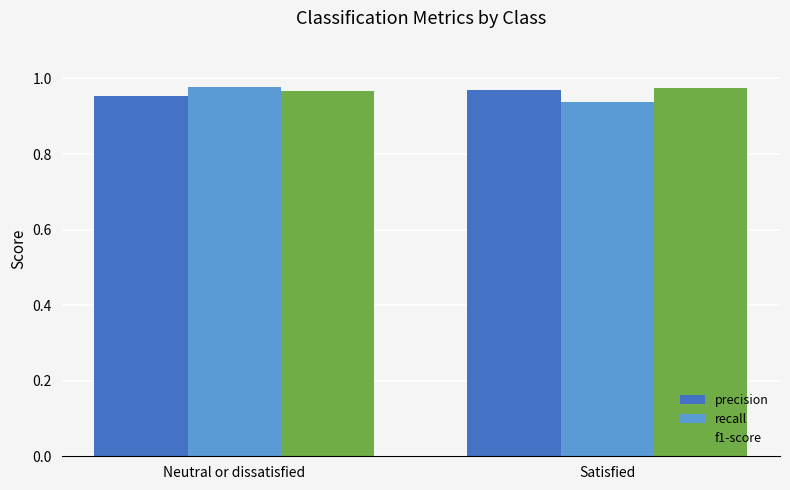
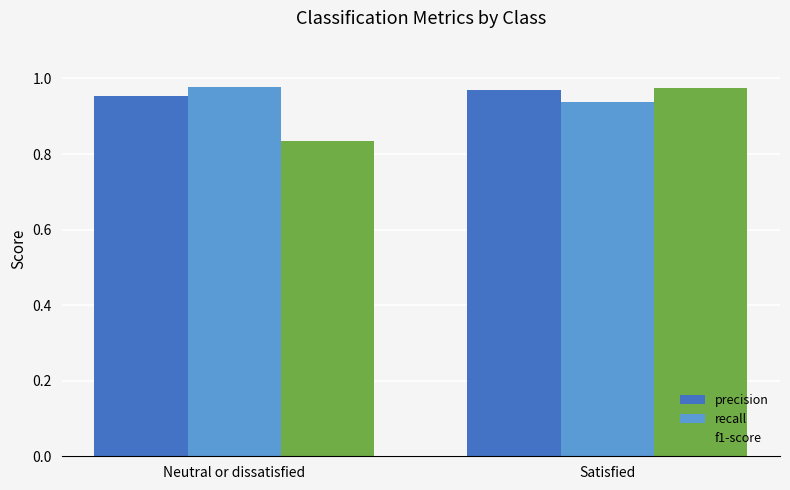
f1-score, Neutral or dissatisfied: 0.97 -> 0.83
